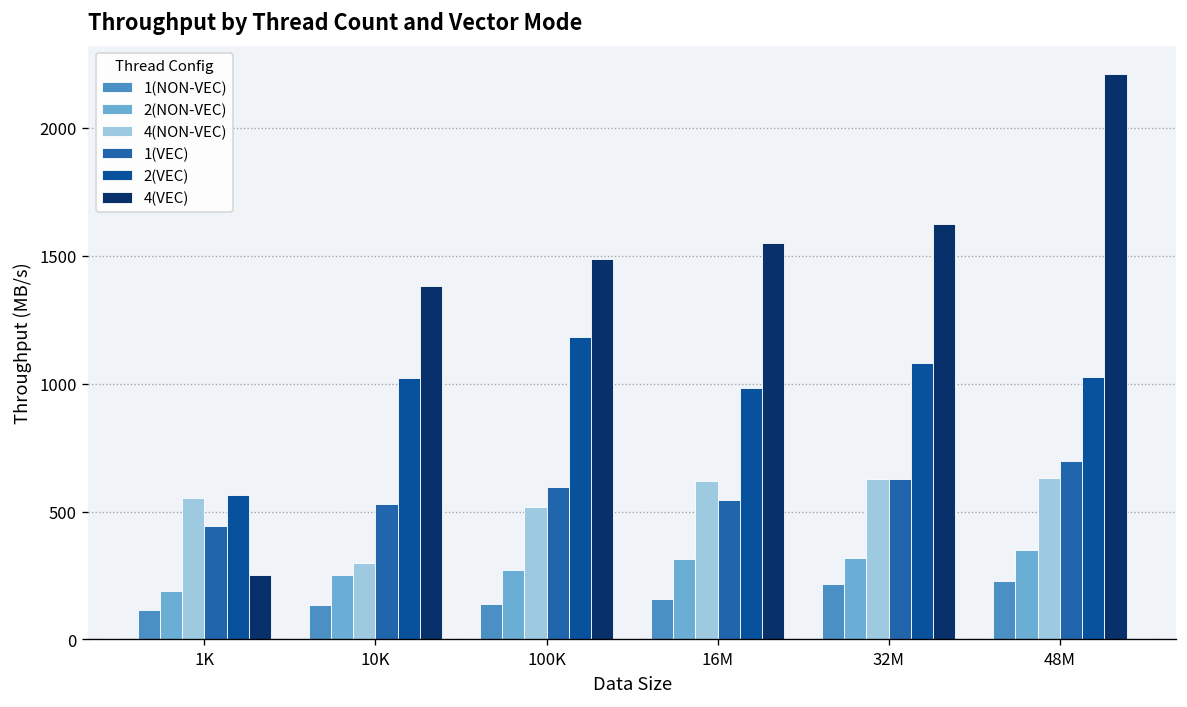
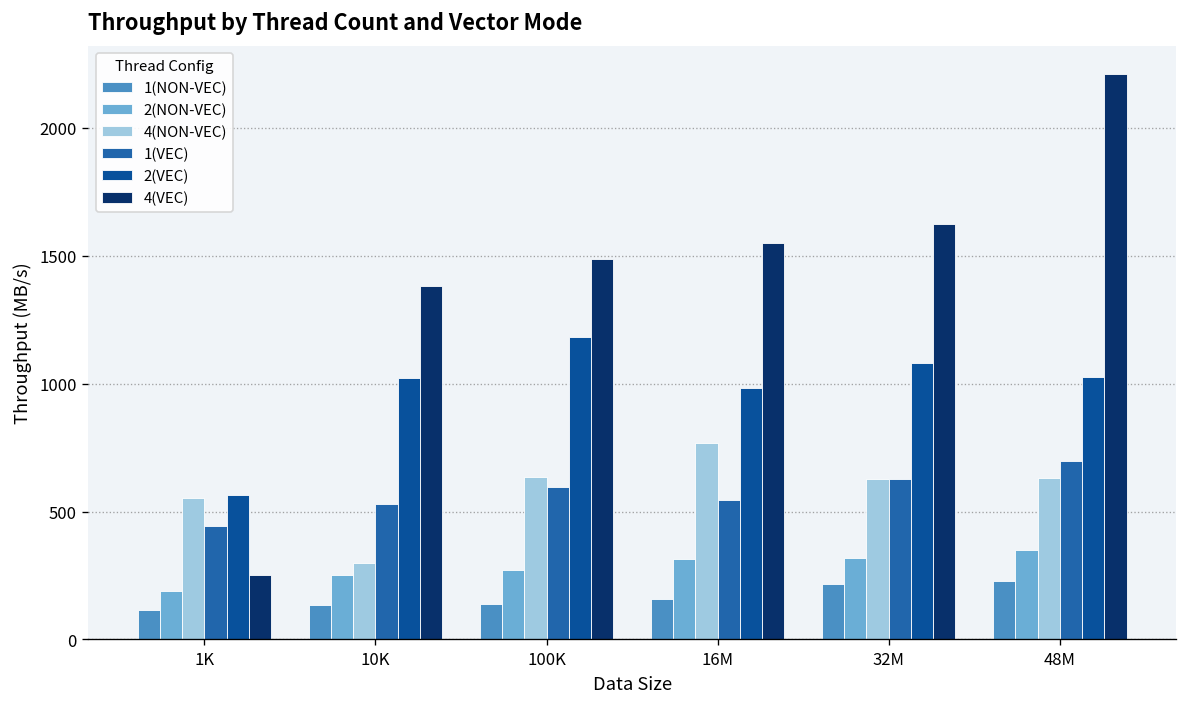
4(NON-VEC), 100K: 520 -> 630
4(NON-VEC), 16M: 620 -> 770
